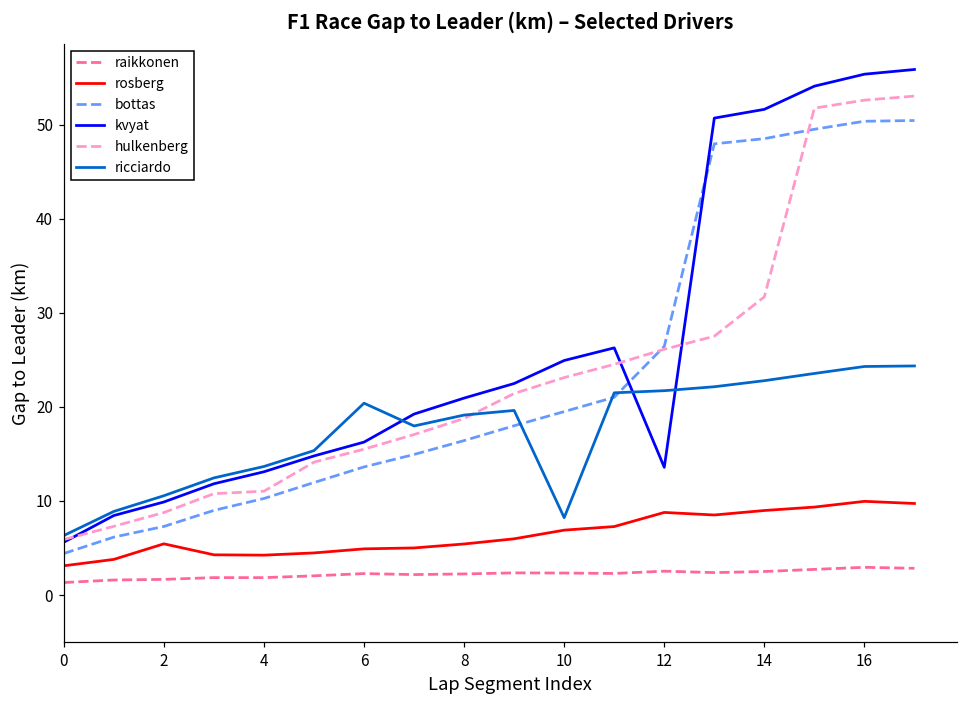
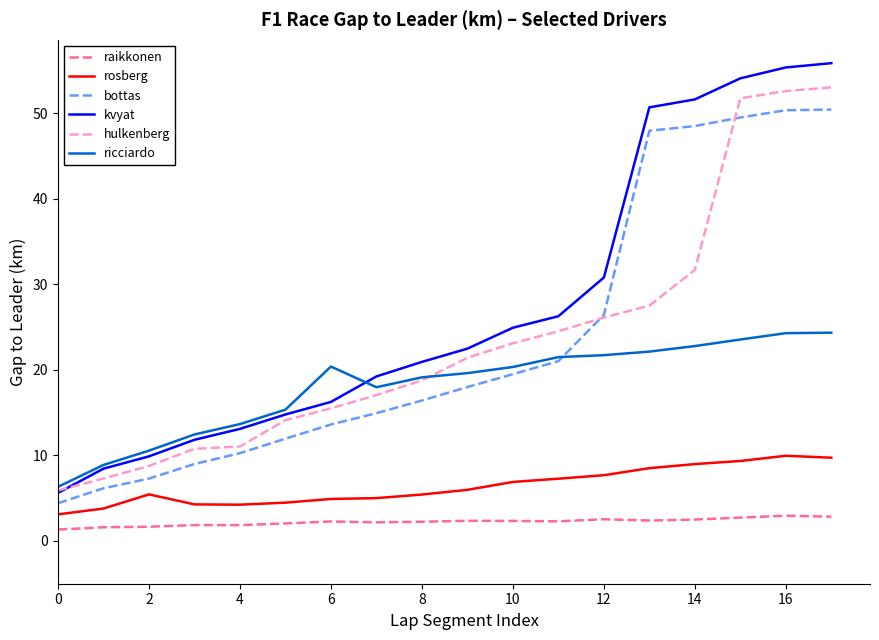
ricciardo, 10: 8 -> 20
rosberg, 12: 9 -> 8
kvyat, 12: 14 -> 31
